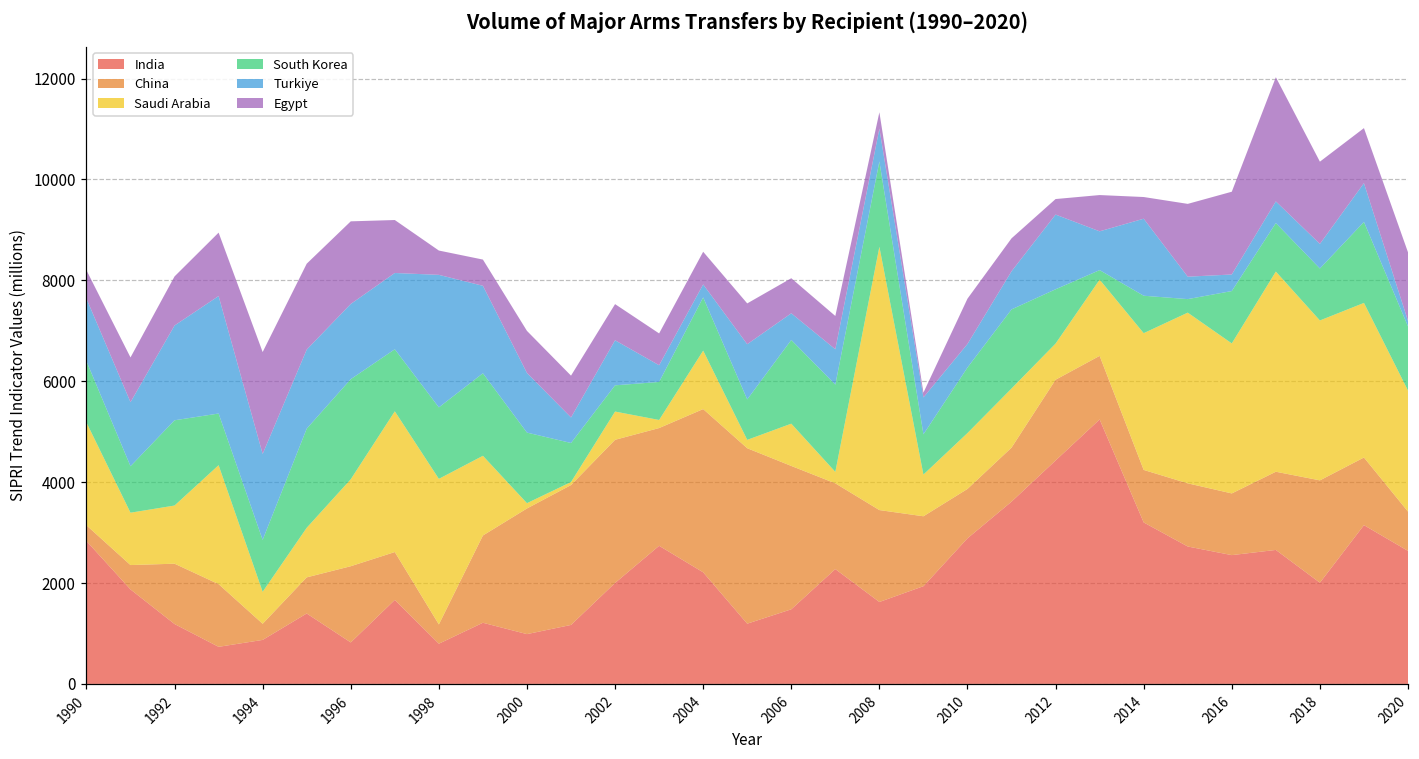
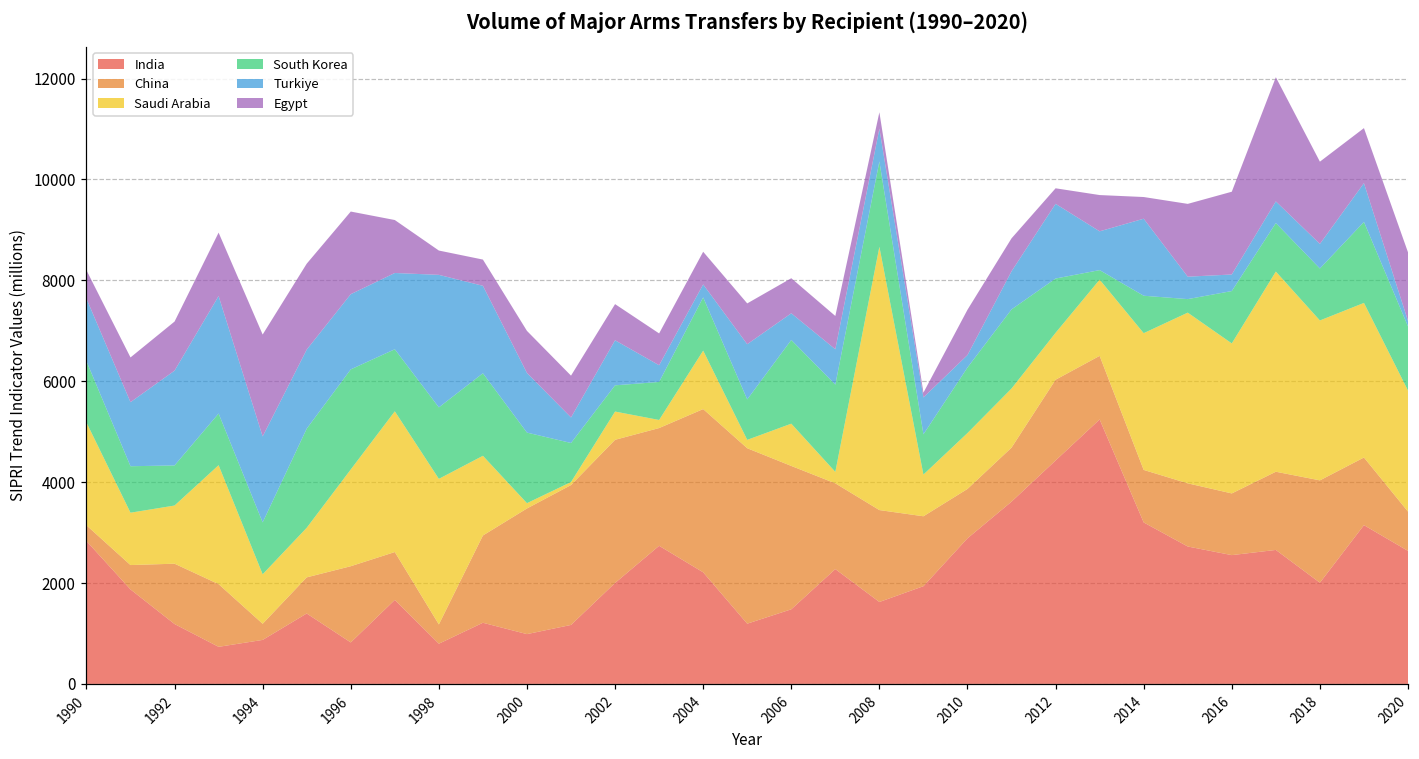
South Korea, 1992: 1700 -> 800
Saudi Arabia, 1994: 600 -> 1000
Saudi Arabia, 1996: 1700 -> 1900
Turkiye, 2010: 500 -> 200
Saudi Arabia, 2012: 700 -> 900
